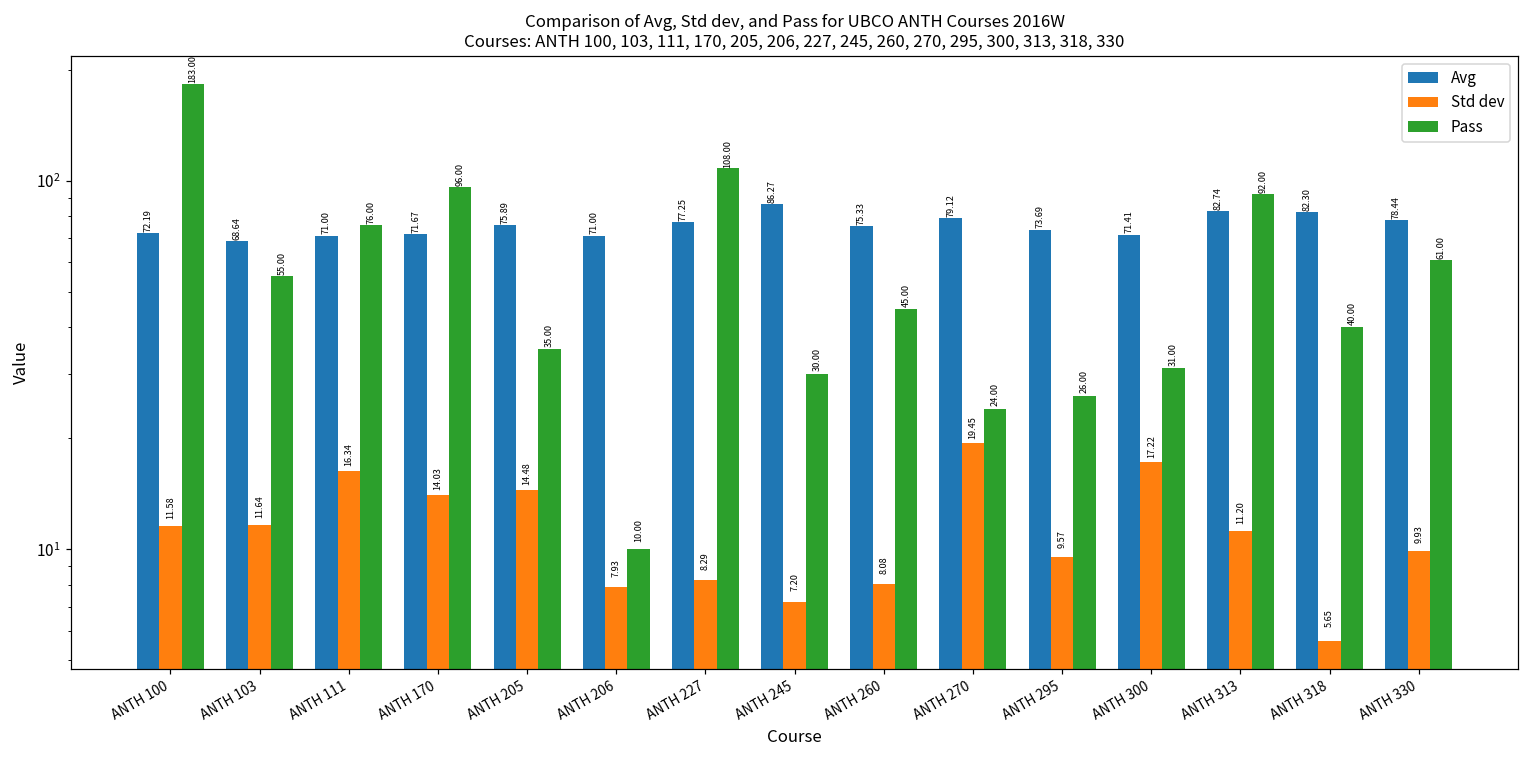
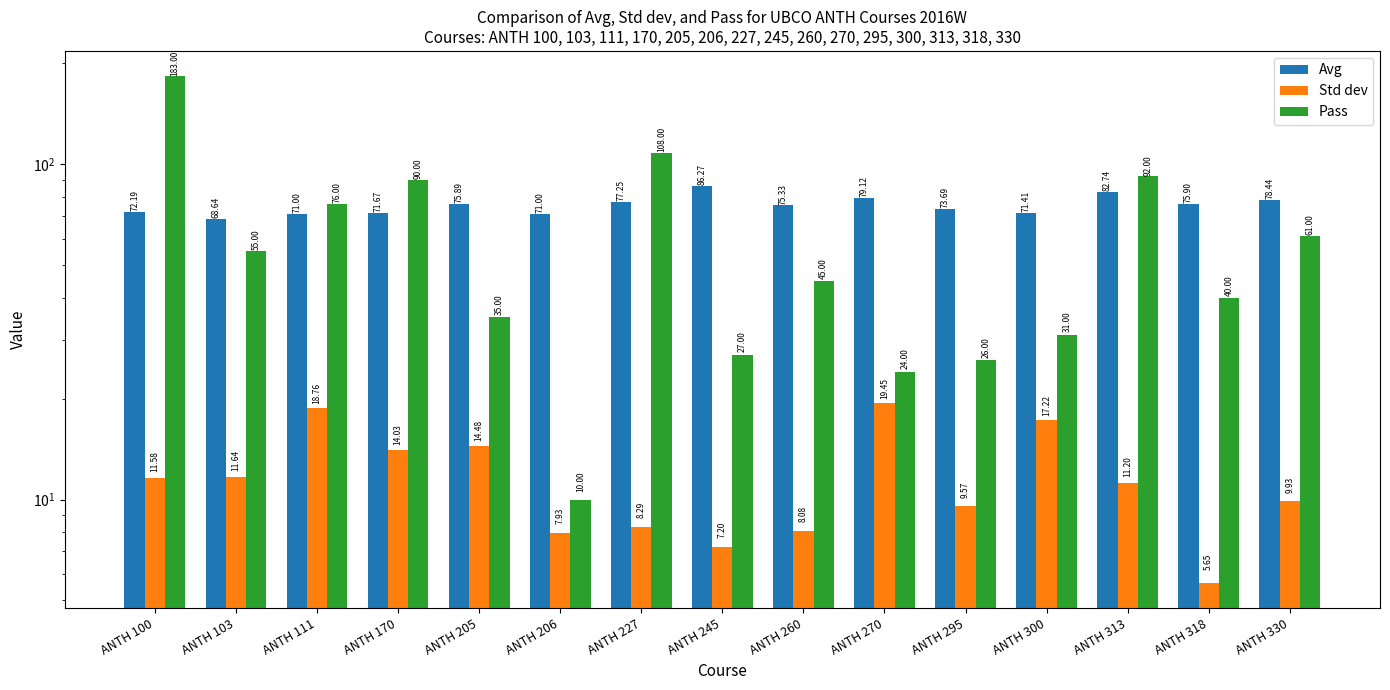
Std dev, ANTH 111: 16.34 -> 18.76
Pass, ANTH 170: 96.00 -> 90.00
Pass, ANTH 245: 30.00 -> 27.00
Avg, ANTH 318: 82.30 -> 75.90
